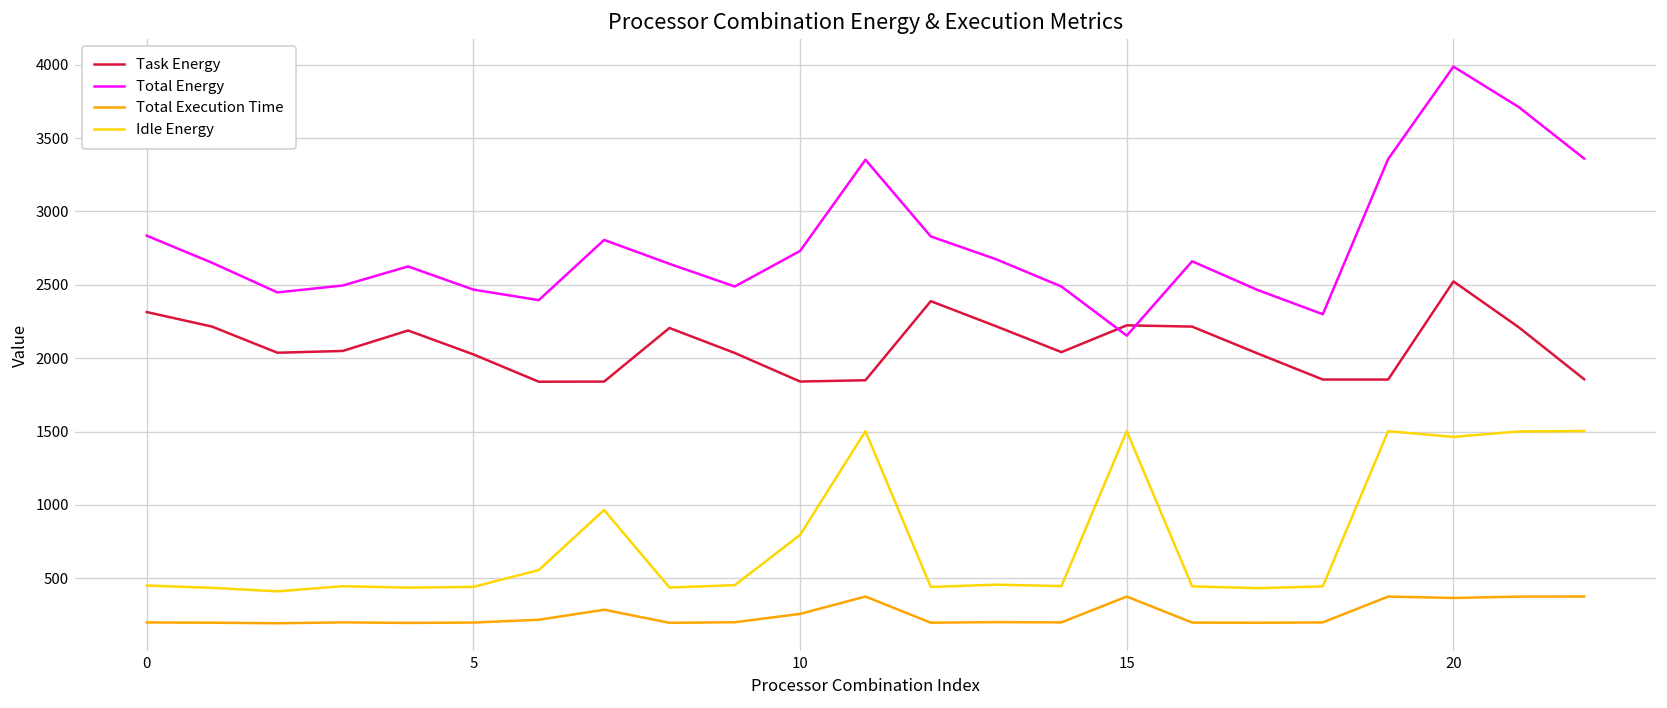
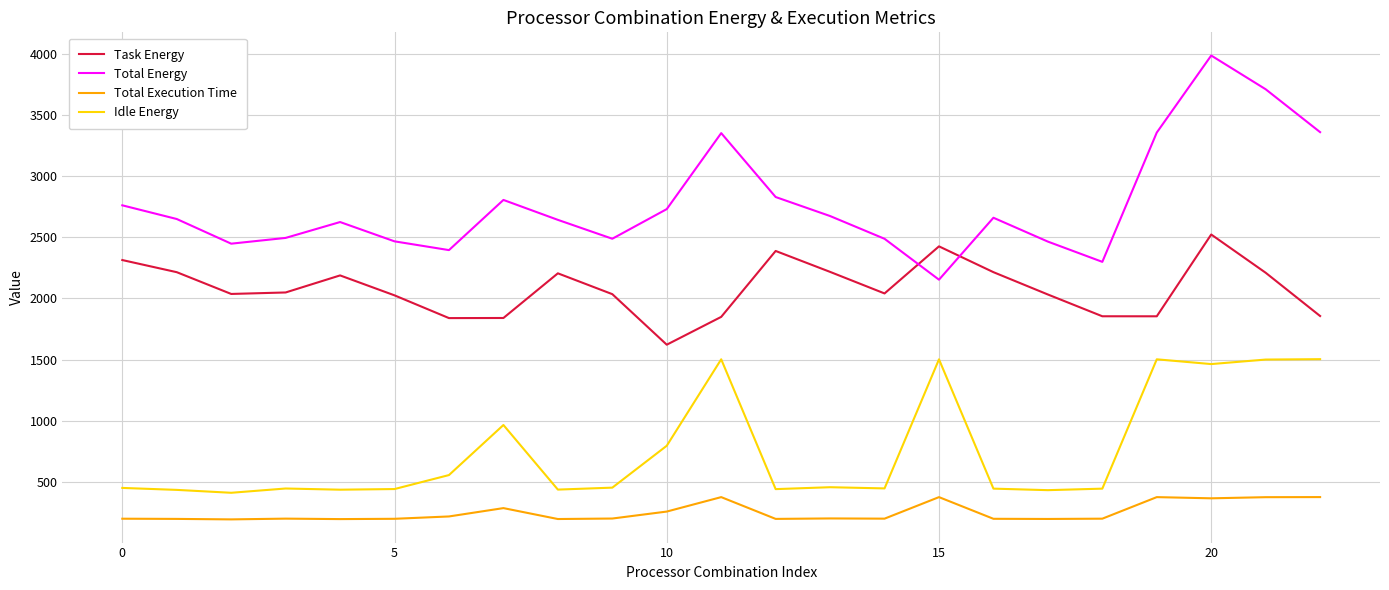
Total Energy, 0: 2830 -> 2760
Task Energy, 10: 1840 -> 1620
Task Energy, 15: 2220 -> 2430
